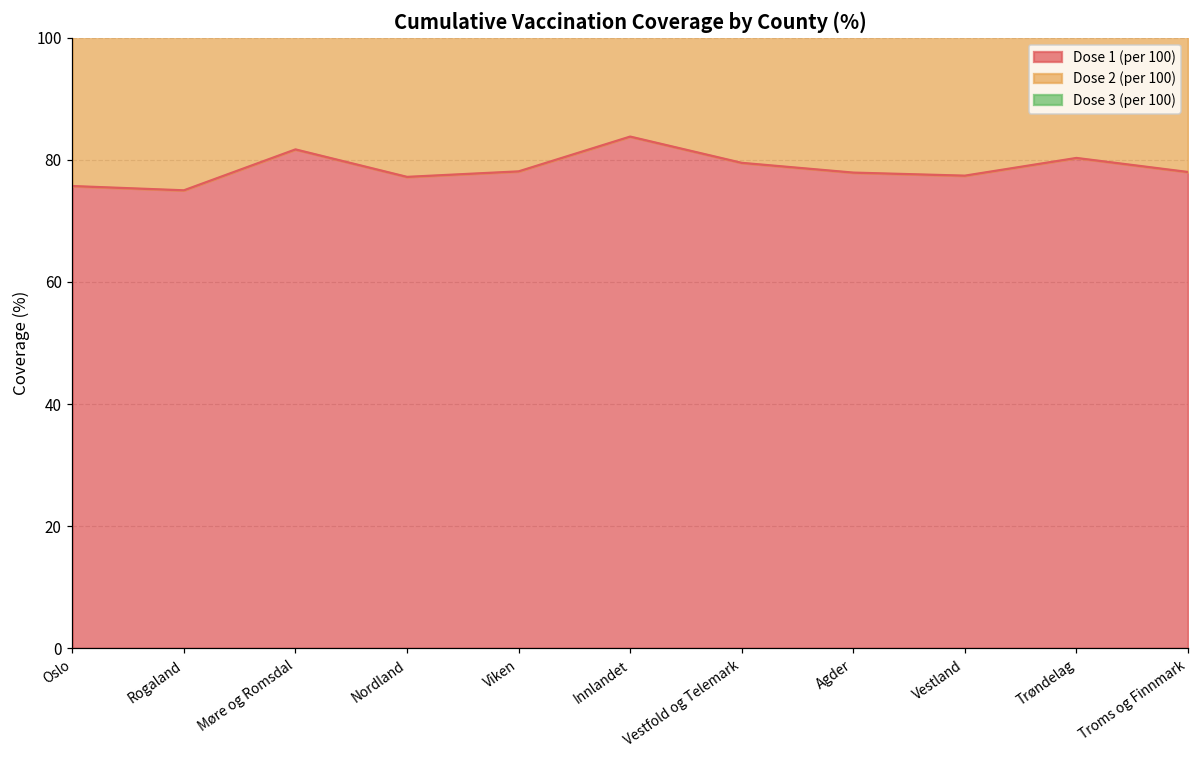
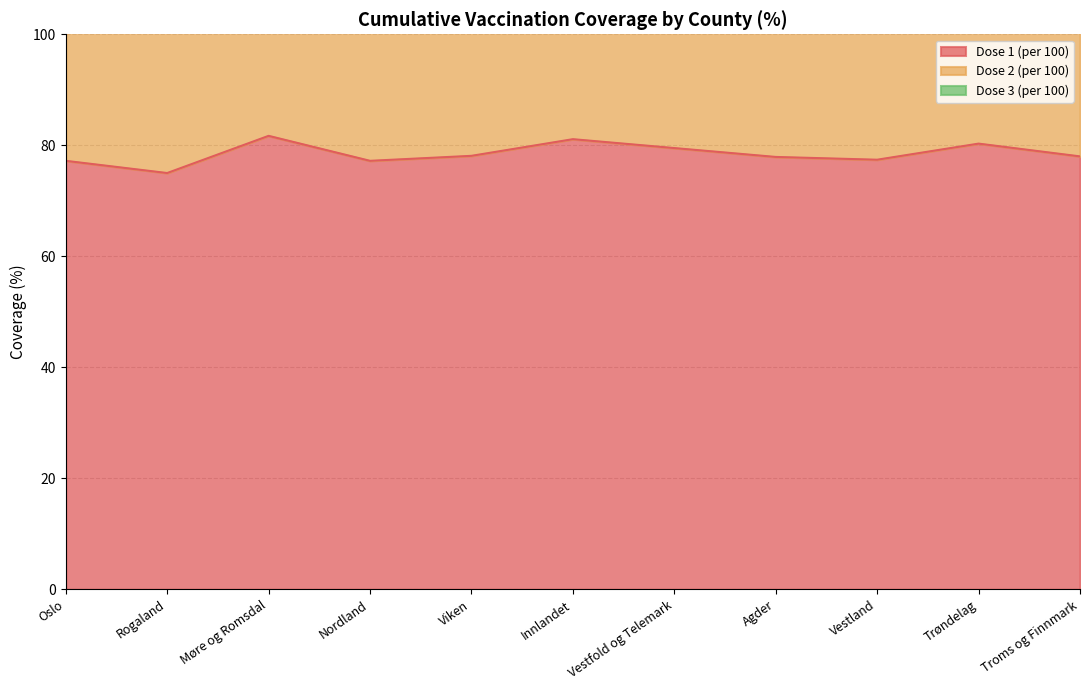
Dose 1 (per 100), Oslo: 76 -> 77
Dose 1 (per 100), Innlandet: 84 -> 81
